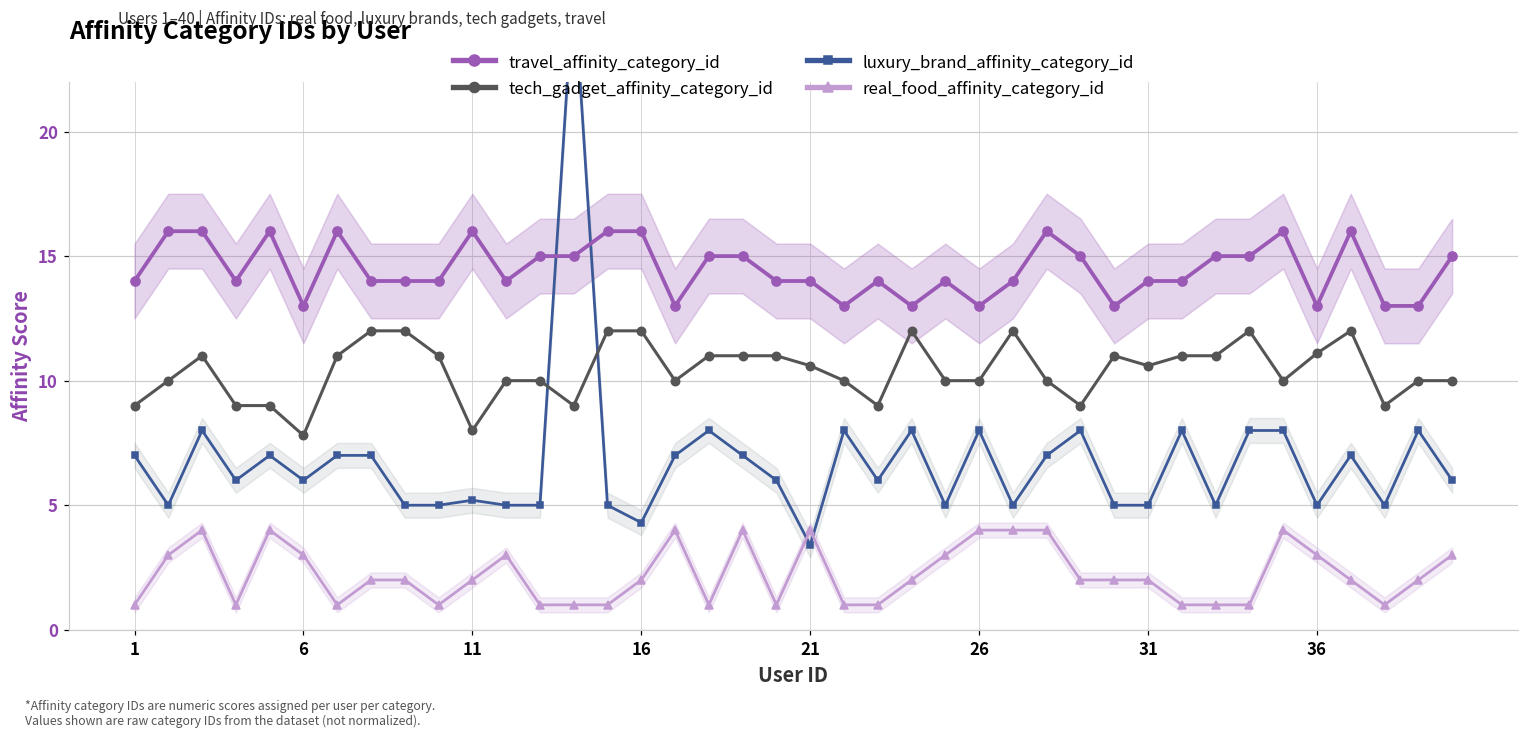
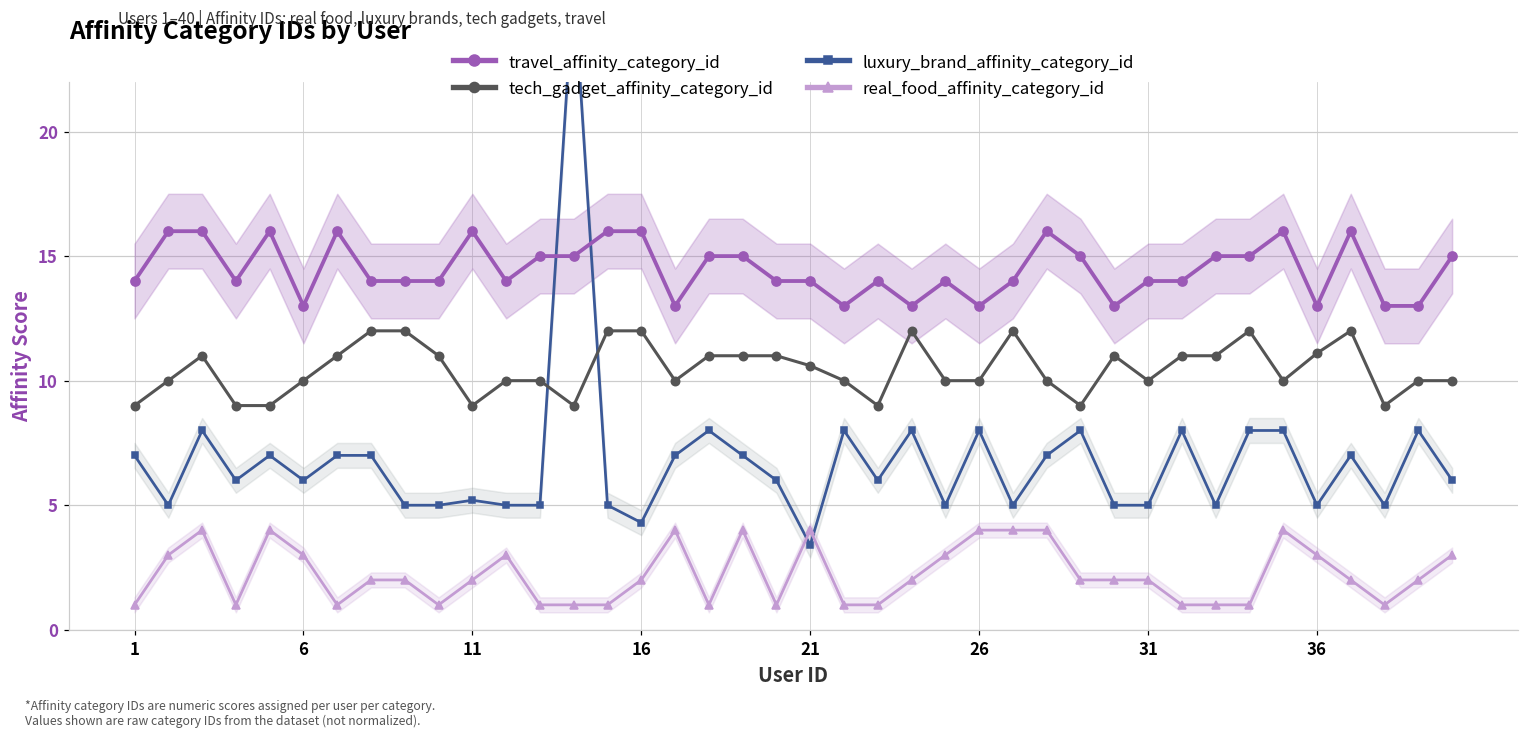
tech_gadget_affinity_category_id, 6: 7.8 -> 10.0
tech_gadget_affinity_category_id, 11: 8 -> 9
tech_gadget_affinity_category_id, 31: 10.6 -> 10.0
